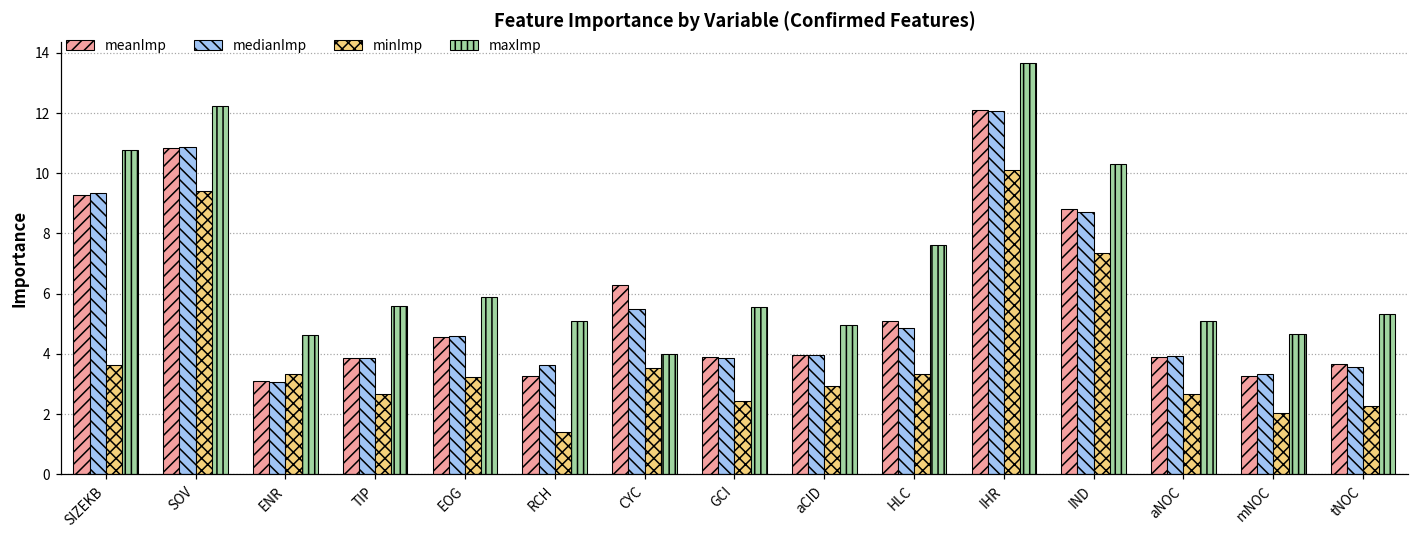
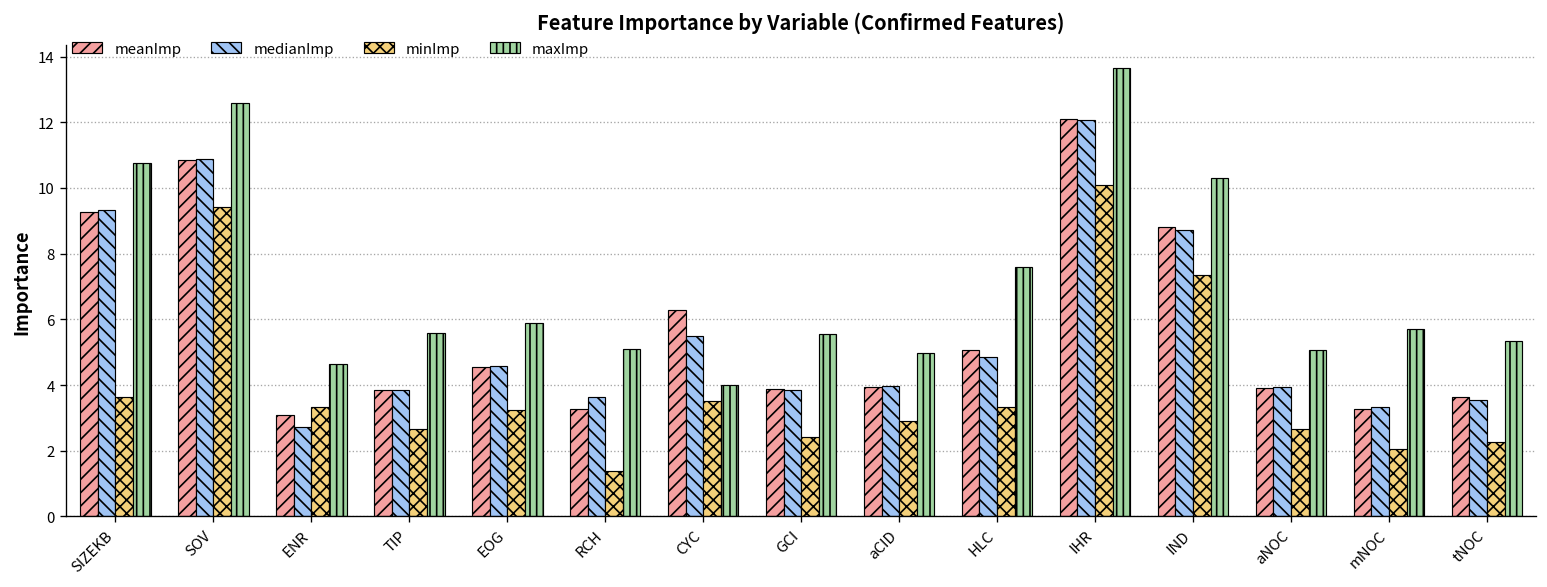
maxImp, SOV: 12.2 -> 12.6
medianImp, ENR: 3.1 -> 2.7
maxImp, mNOC: 4.7 -> 5.7
